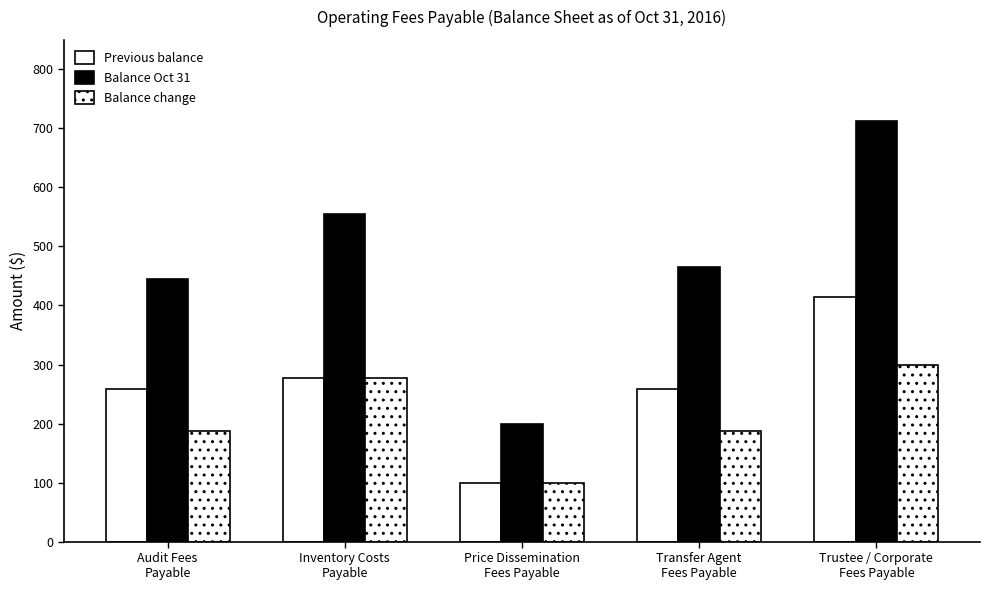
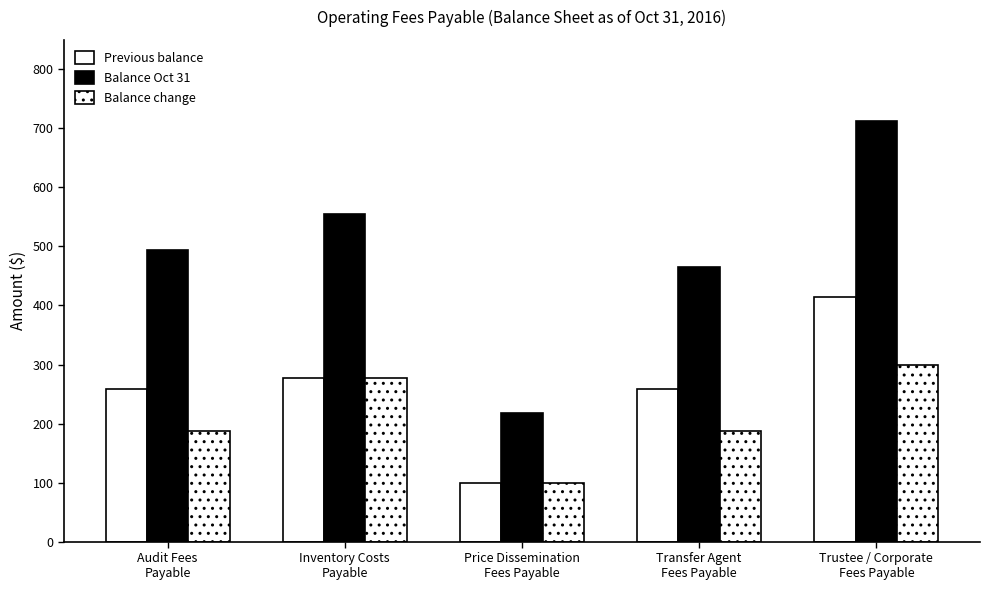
Balance Oct 31, Audit Fees Payable: 450 -> 490
Balance Oct 31, Price Dissemination Fees Payable: 200 -> 220
